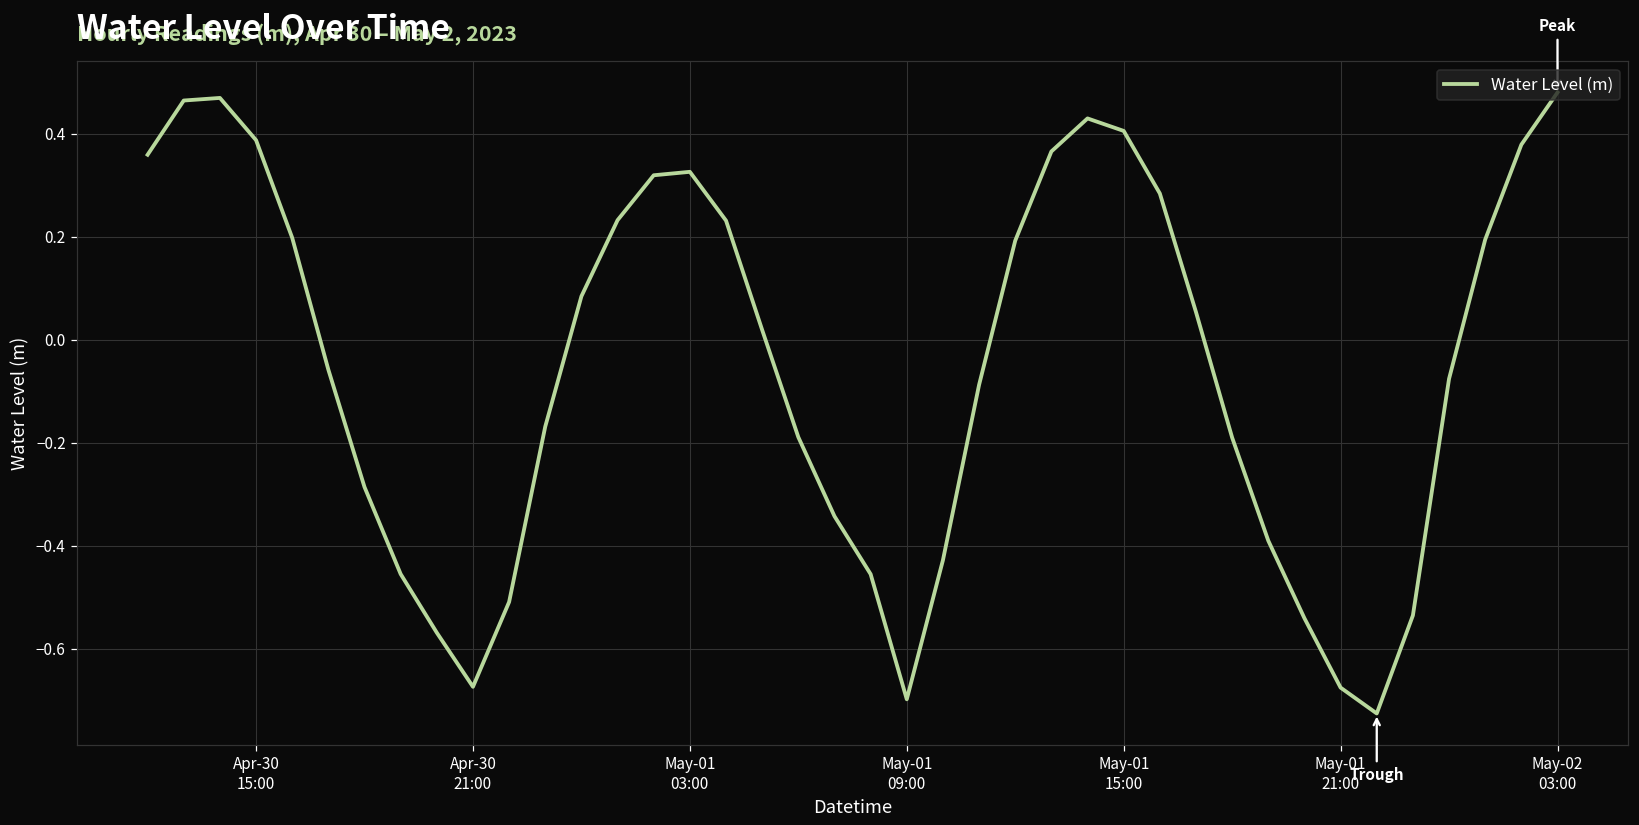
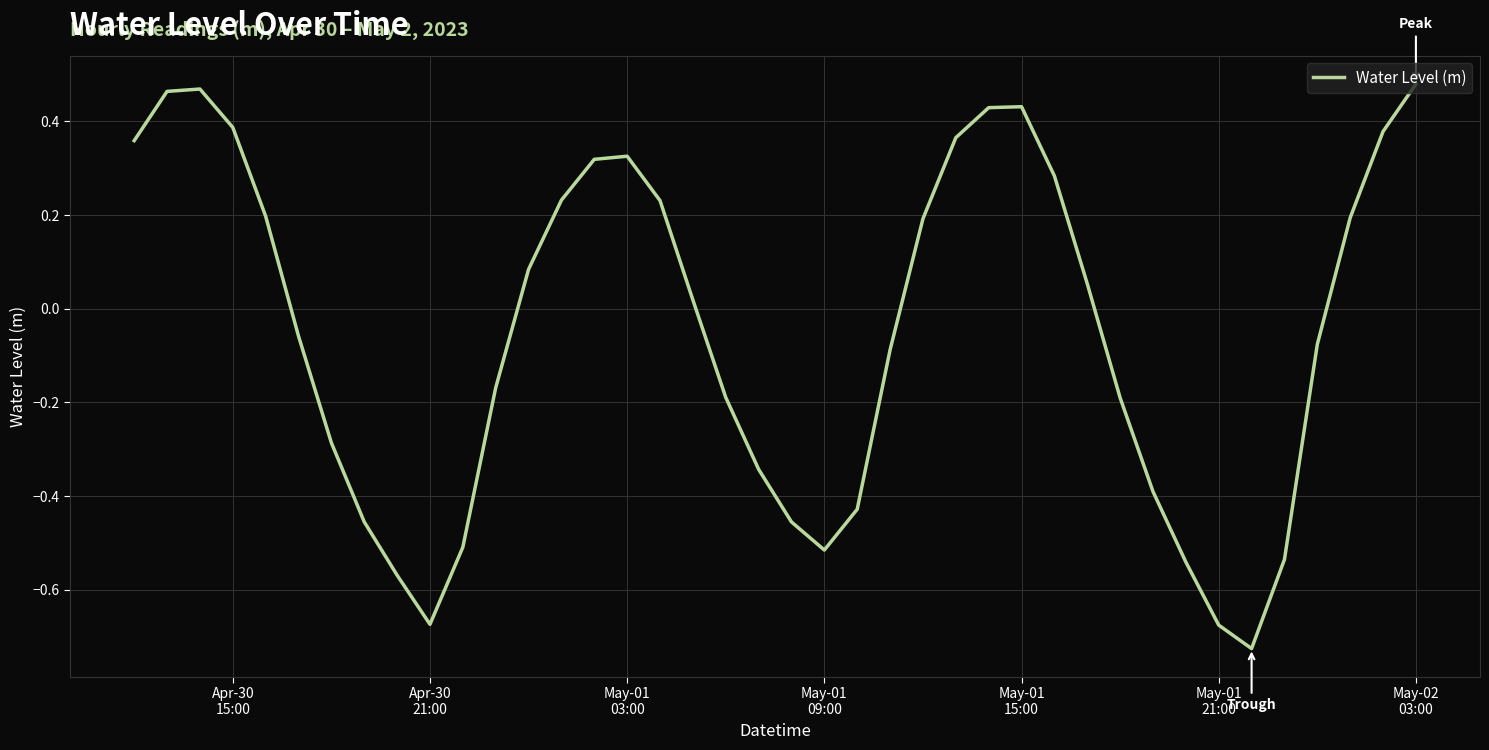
May-01 09:00: -0.70 -> -0.52
May-01 15:00: 0.41 -> 0.43
